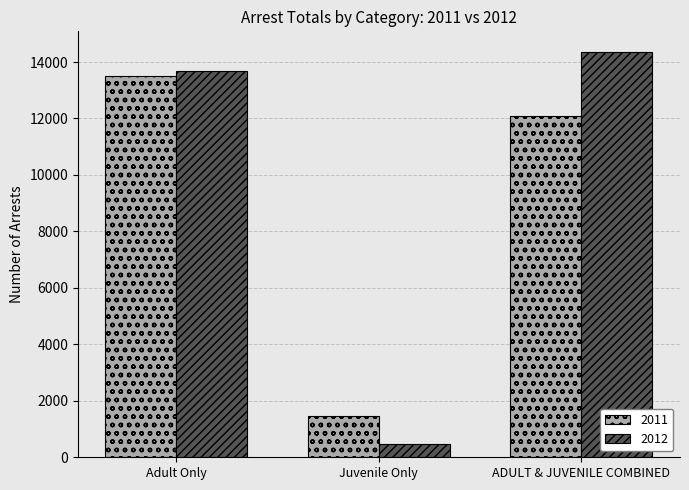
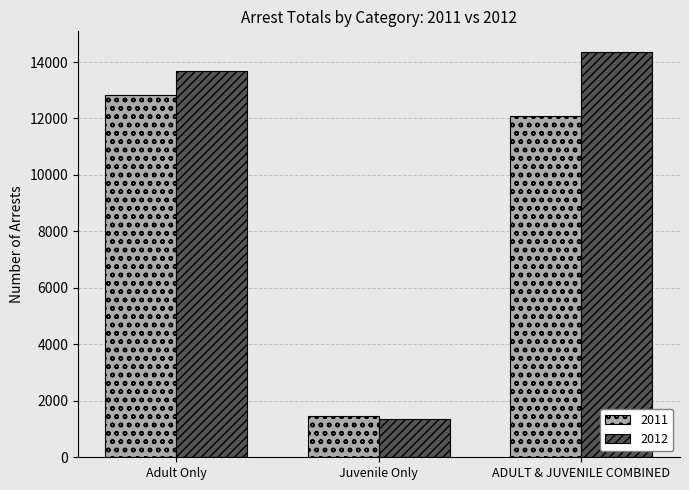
2011, Adult Only: 13500 -> 12800
2012, Juvenile Only: 500 -> 1300
